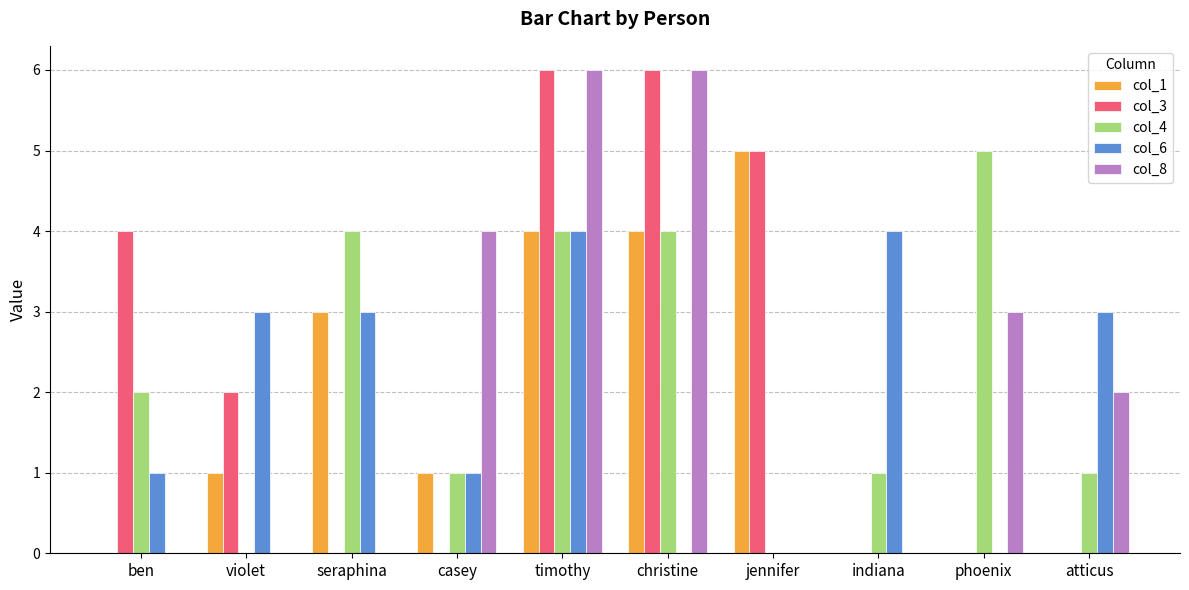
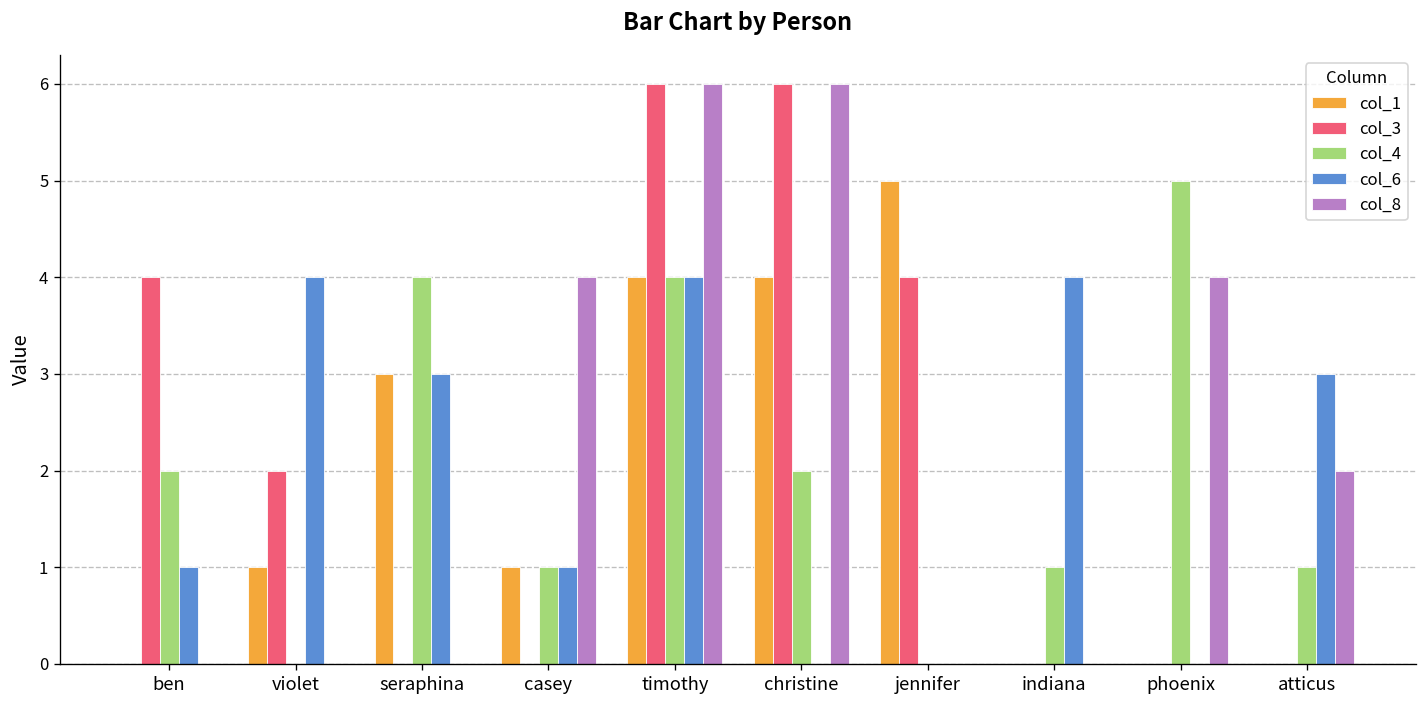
col_6, violet: 3 -> 4
col_4, christine: 4 -> 2
col_3, jennifer: 5 -> 4
col_8, phoenix: 3 -> 4
